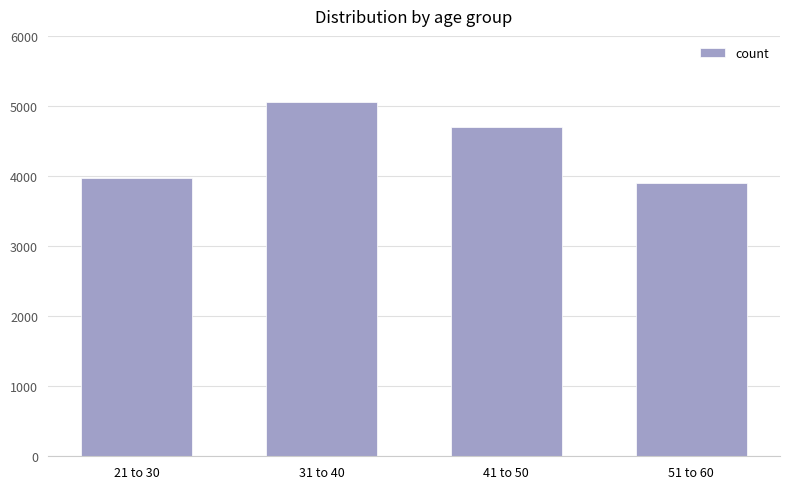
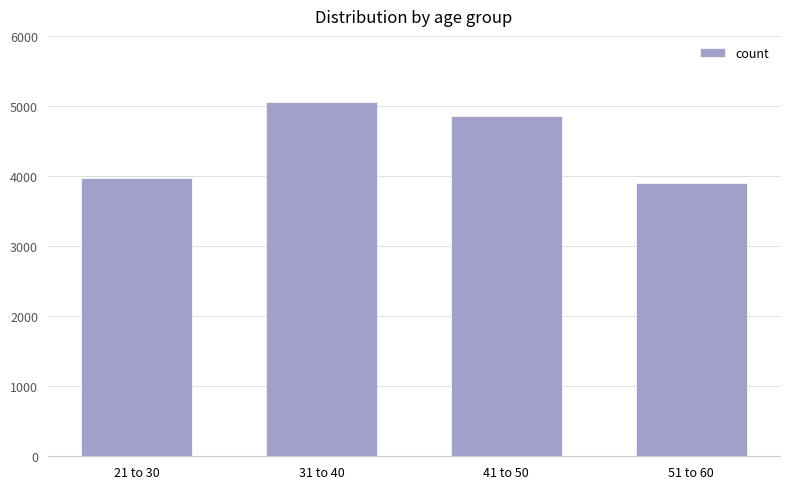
41 to 50: 4700 -> 4900
